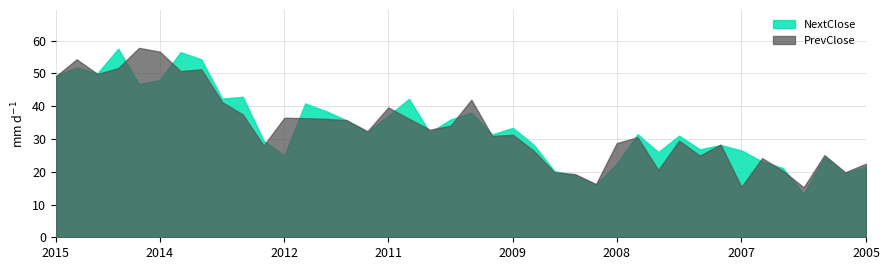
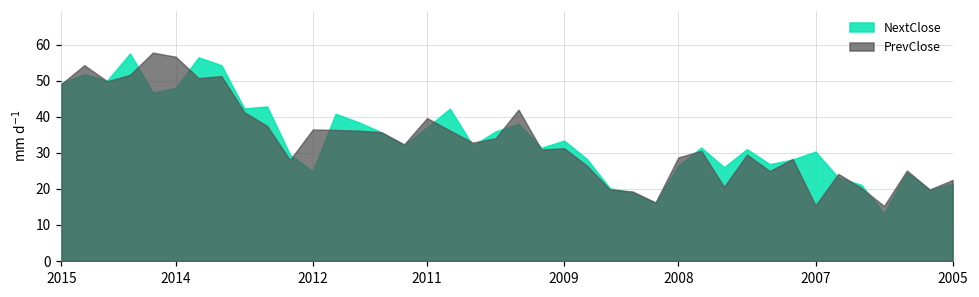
NextClose, 2008: 22 -> 26
NextClose, 2007: 27 -> 30
